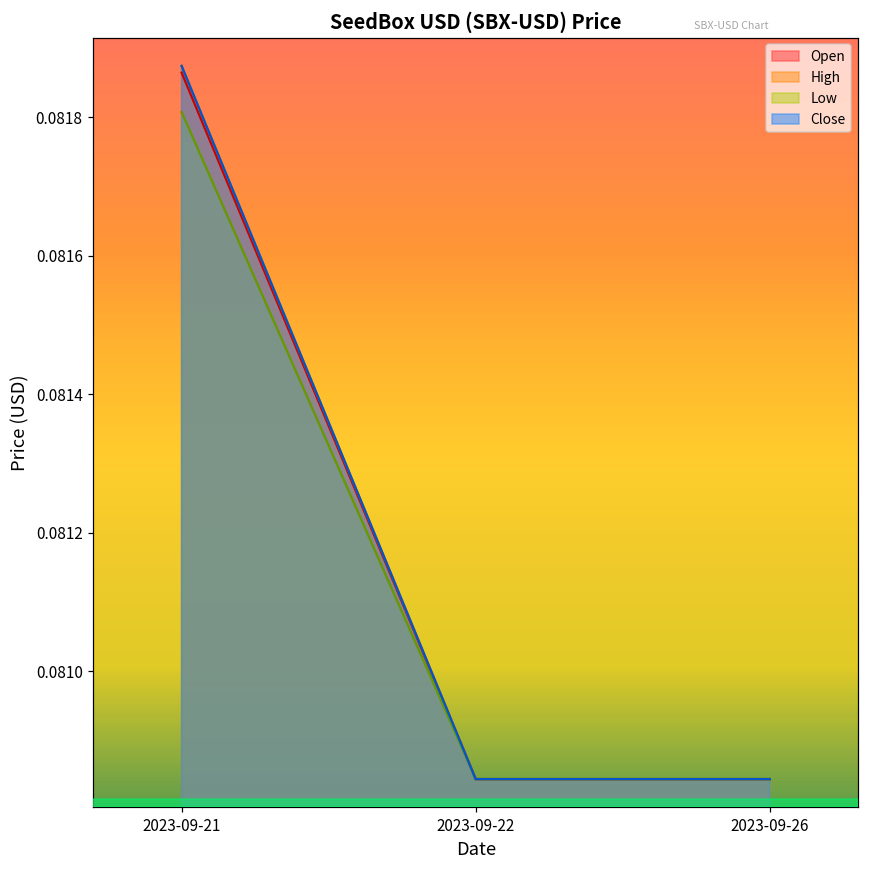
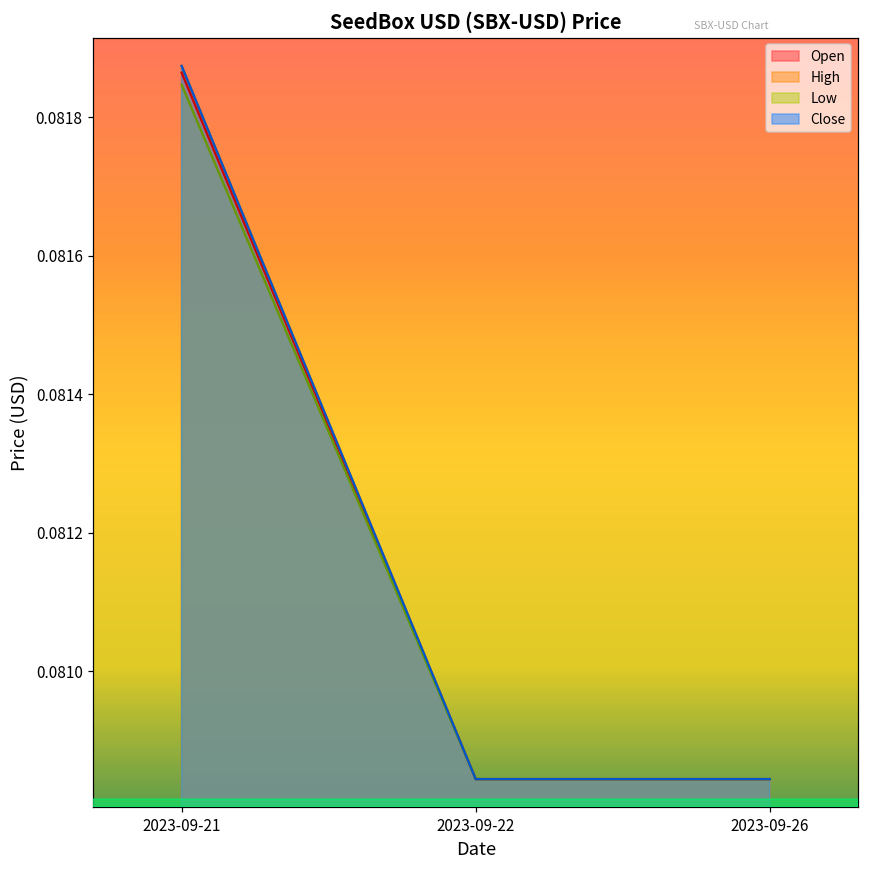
Low, 2023-09-21: 0.08181 -> 0.08185
